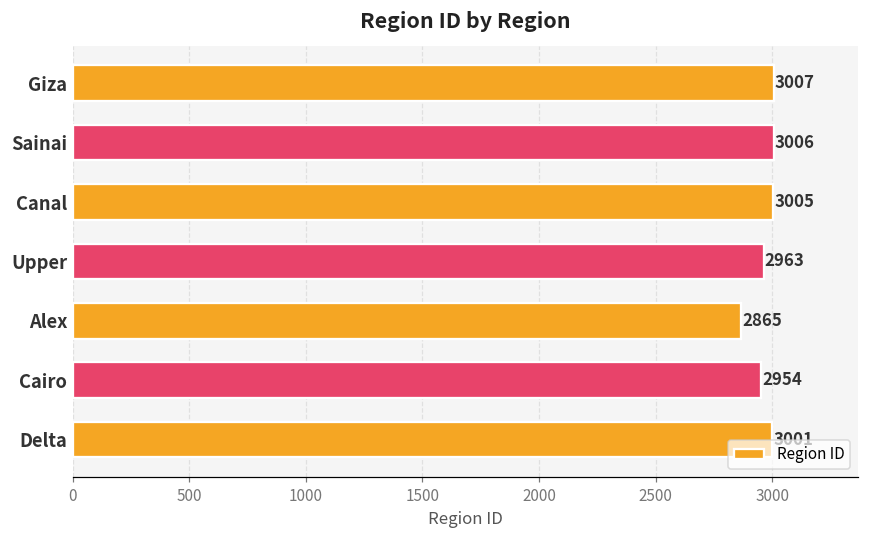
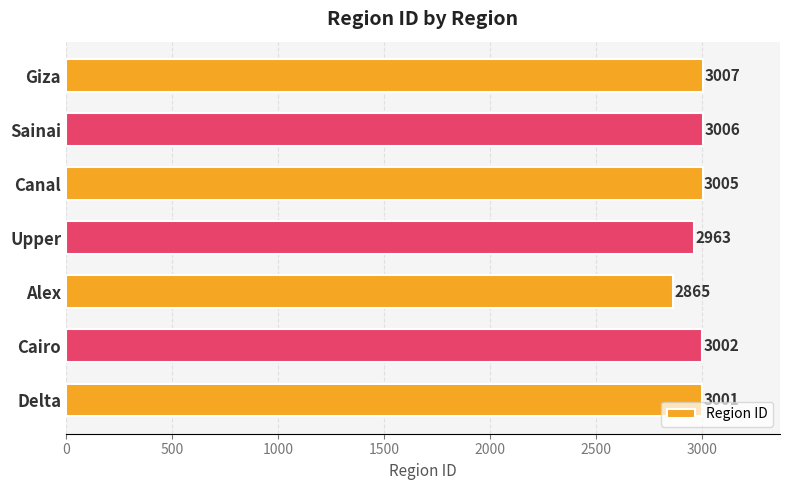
Cairo: 2954 -> 3002
